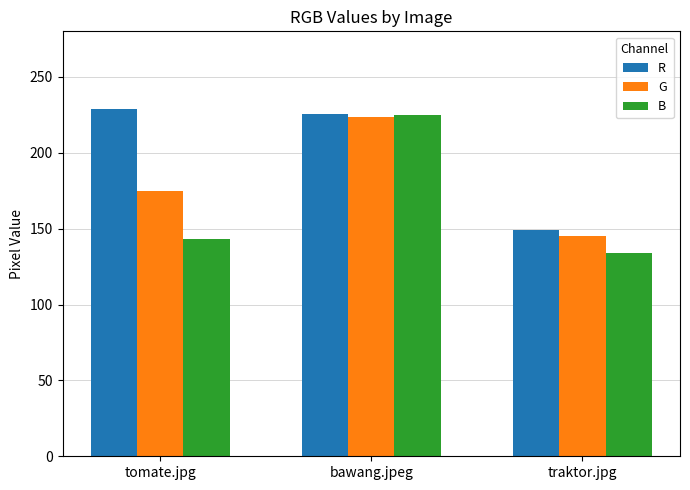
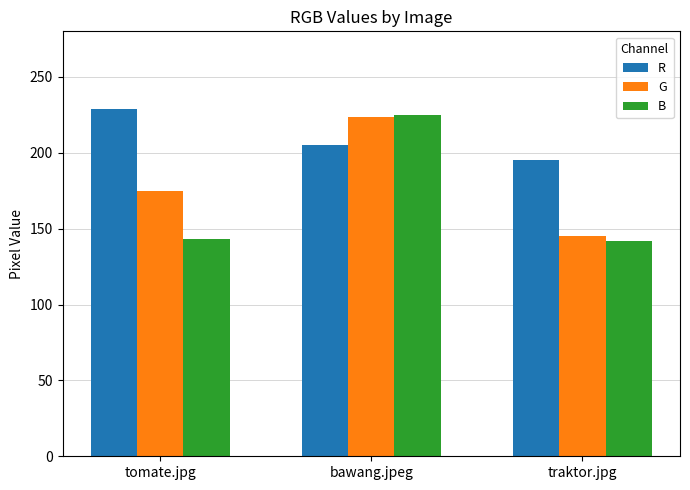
R, bawang.jpeg: 225 -> 205
R, traktor.jpg: 149 -> 195
B, traktor.jpg: 134 -> 142
